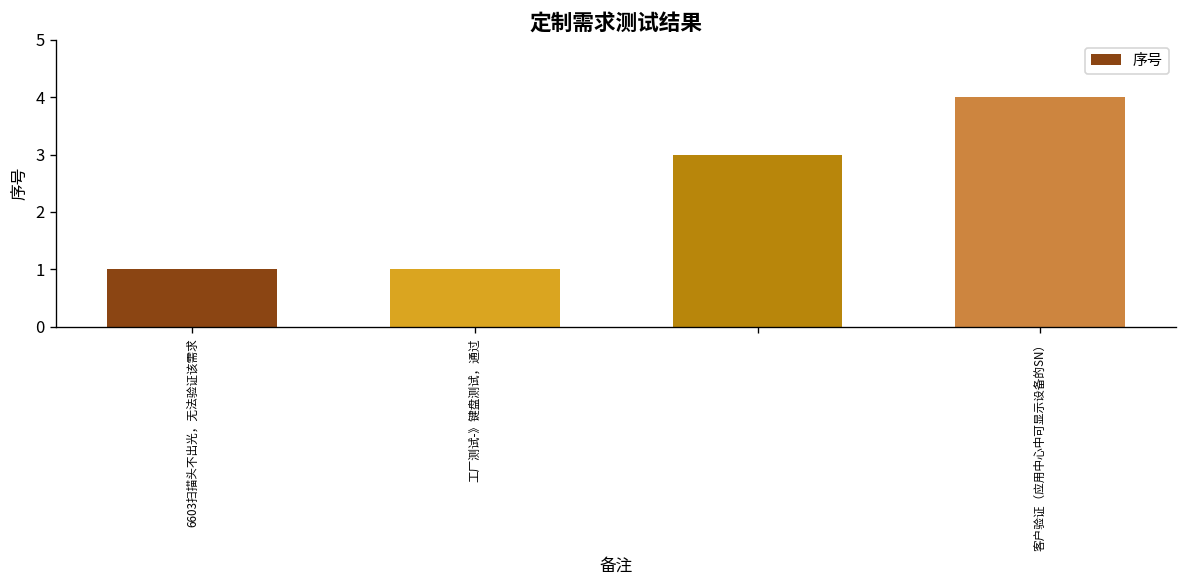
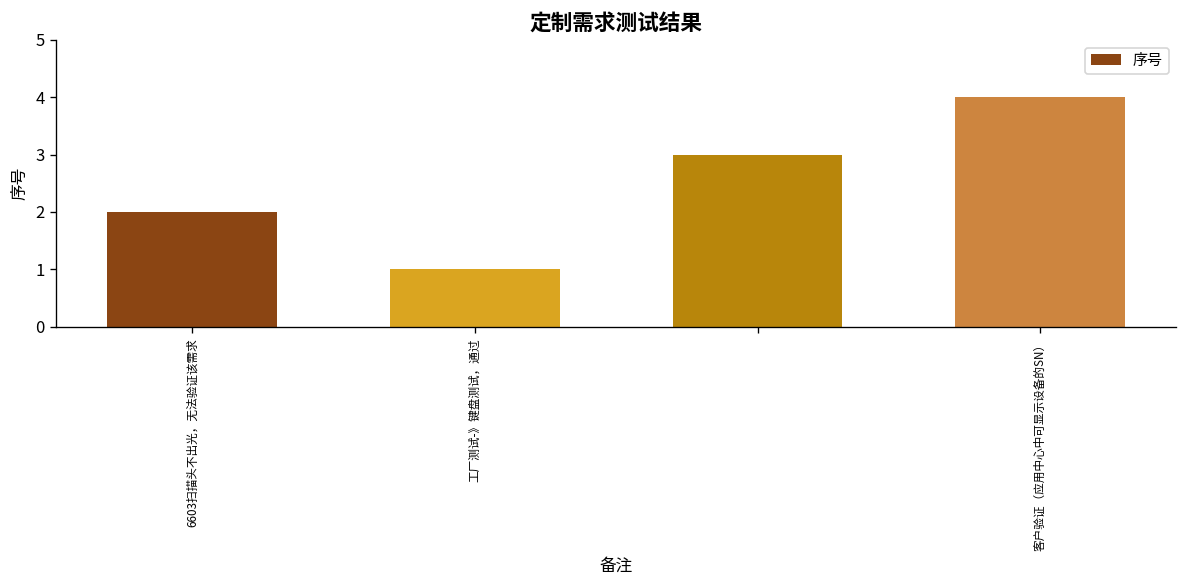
6603扫描头不出光，无法验证该需求: 1 -> 2
